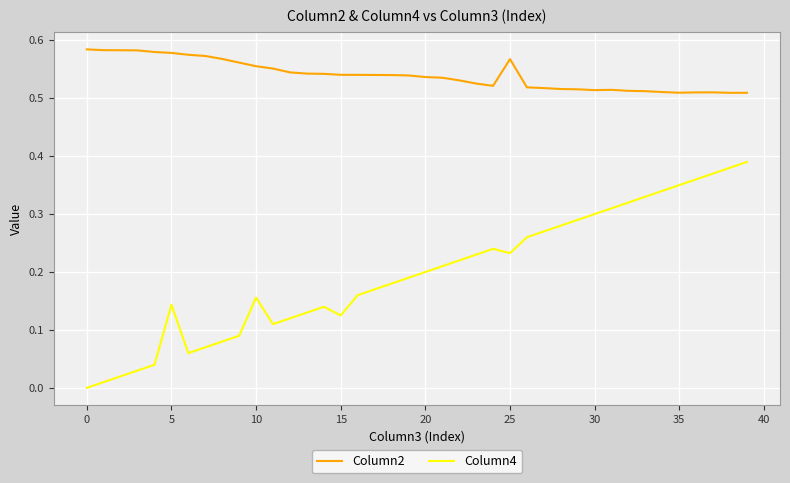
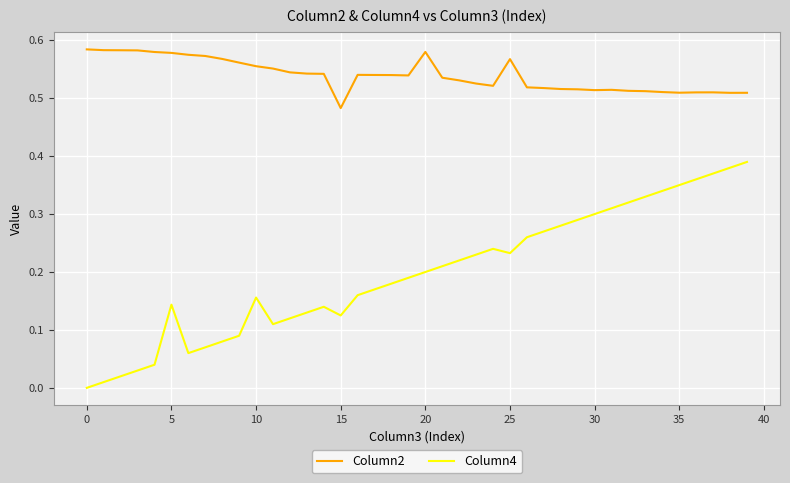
Column2, 15: 0.54 -> 0.48
Column2, 20: 0.54 -> 0.58
